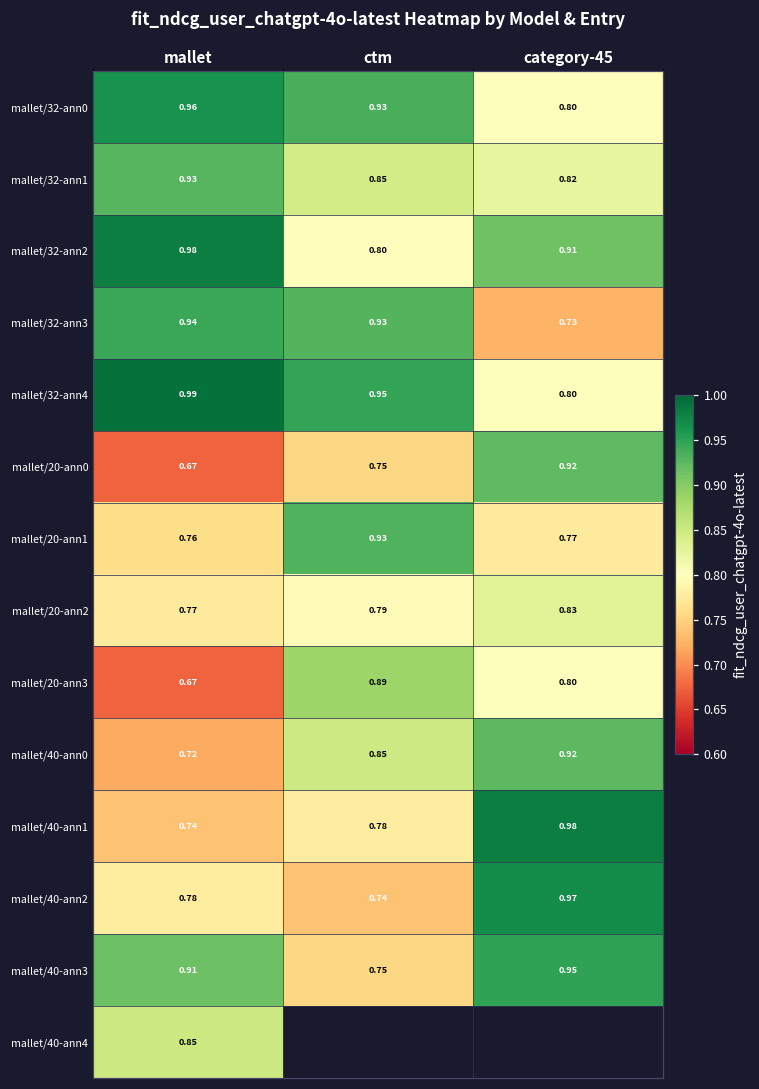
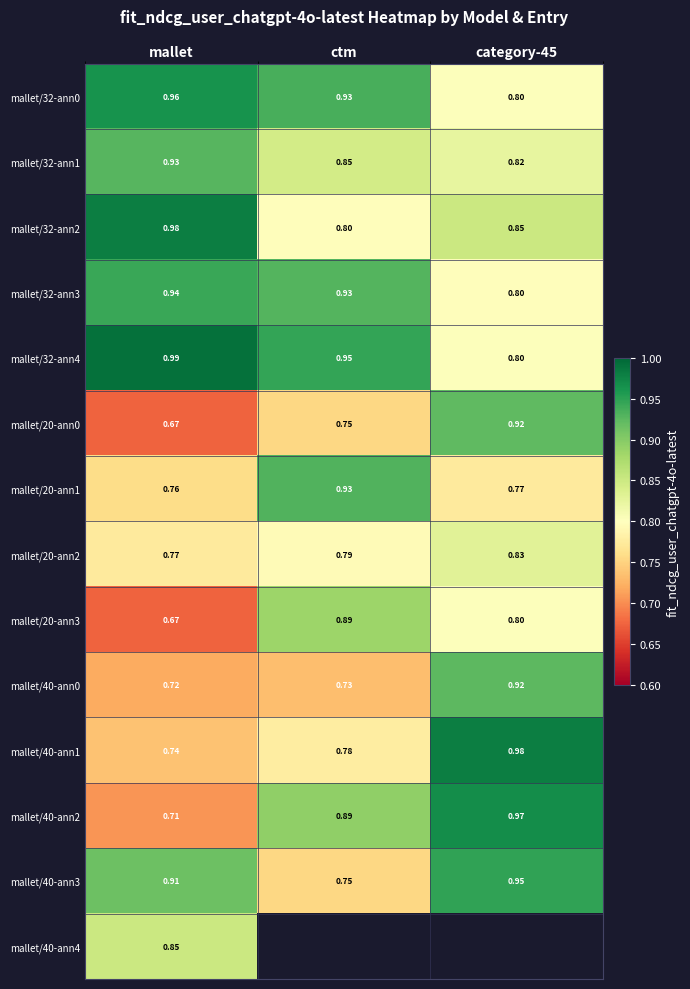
mallet/32-ann2, category-45: 0.91 -> 0.85
mallet/32-ann3, category-45: 0.73 -> 0.80
mallet/40-ann0, ctm: 0.85 -> 0.73
mallet/40-ann2, mallet: 0.78 -> 0.71
mallet/40-ann2, ctm: 0.74 -> 0.89
